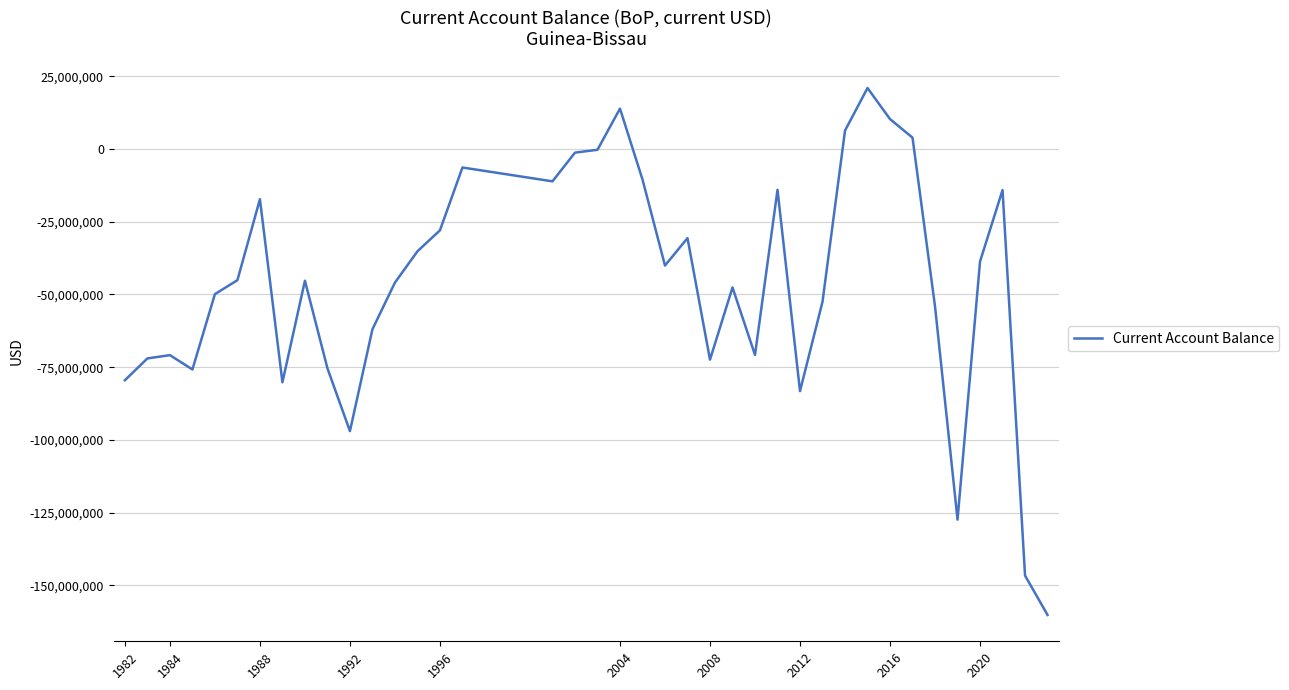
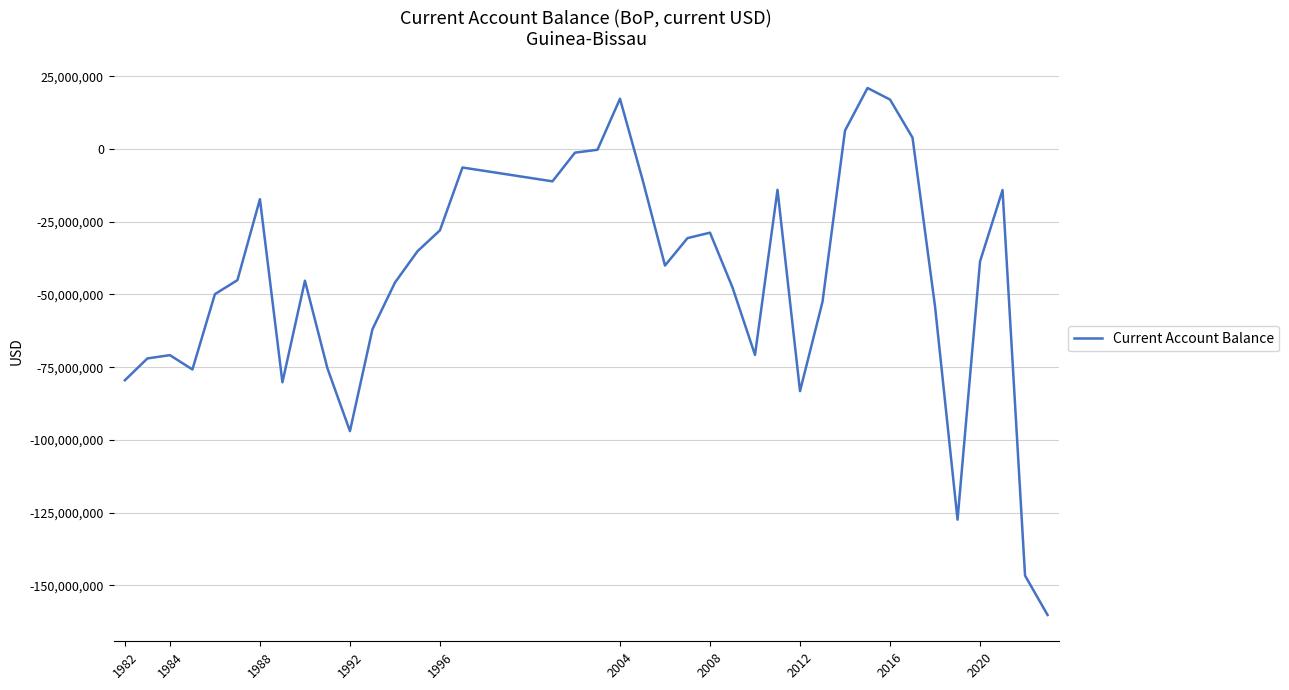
2004: 14,000,000 -> 17,000,000
2008: -72,000,000 -> -29,000,000
2016: 10,000,000 -> 17,000,000
